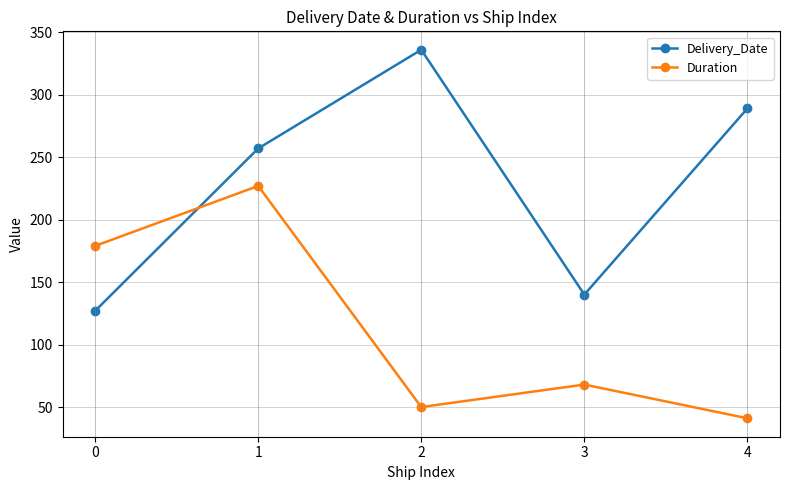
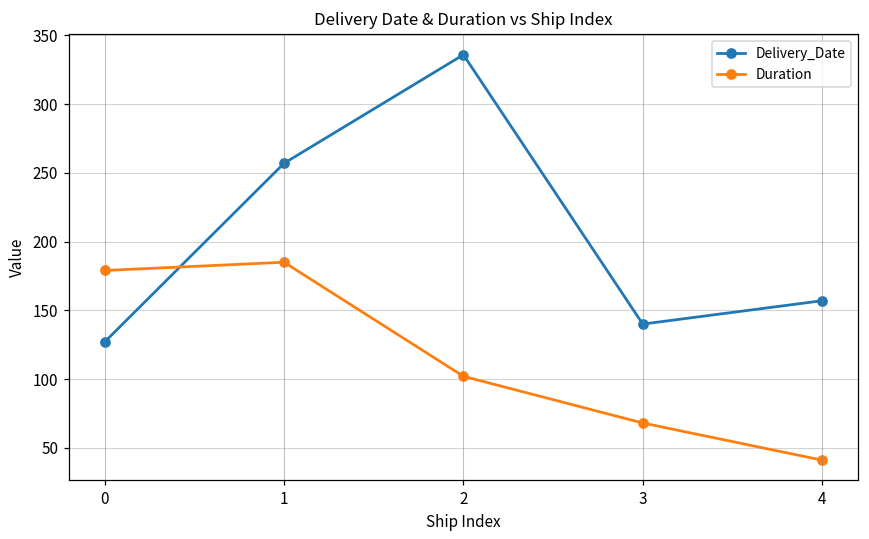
Duration, 1: 227 -> 185
Duration, 2: 50 -> 102
Delivery_Date, 4: 289 -> 157
